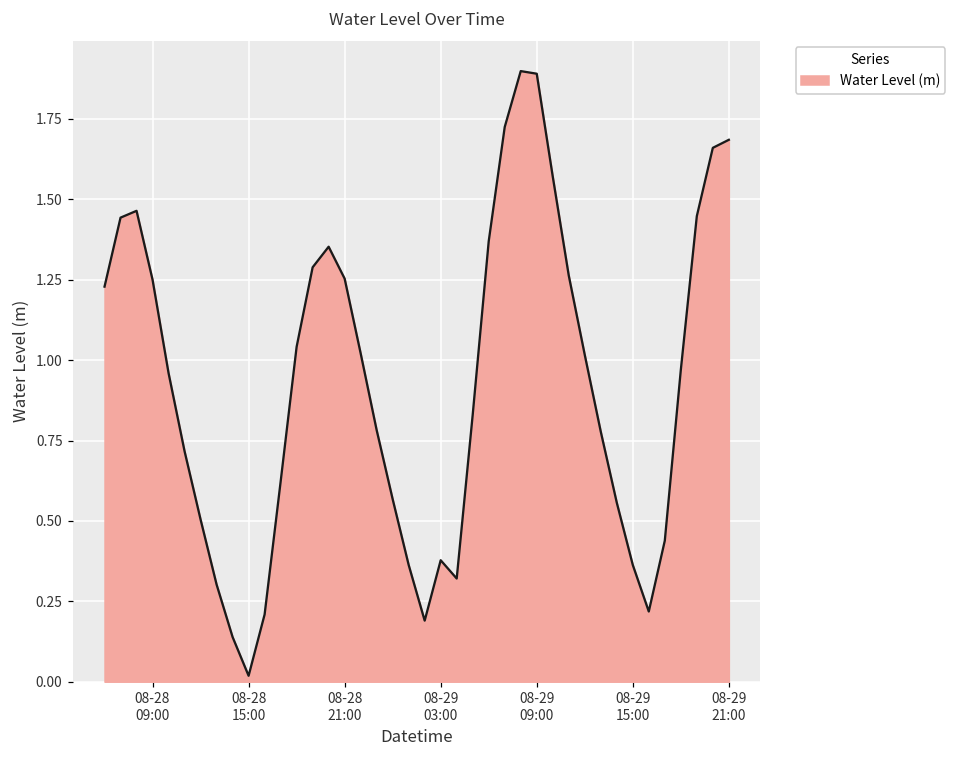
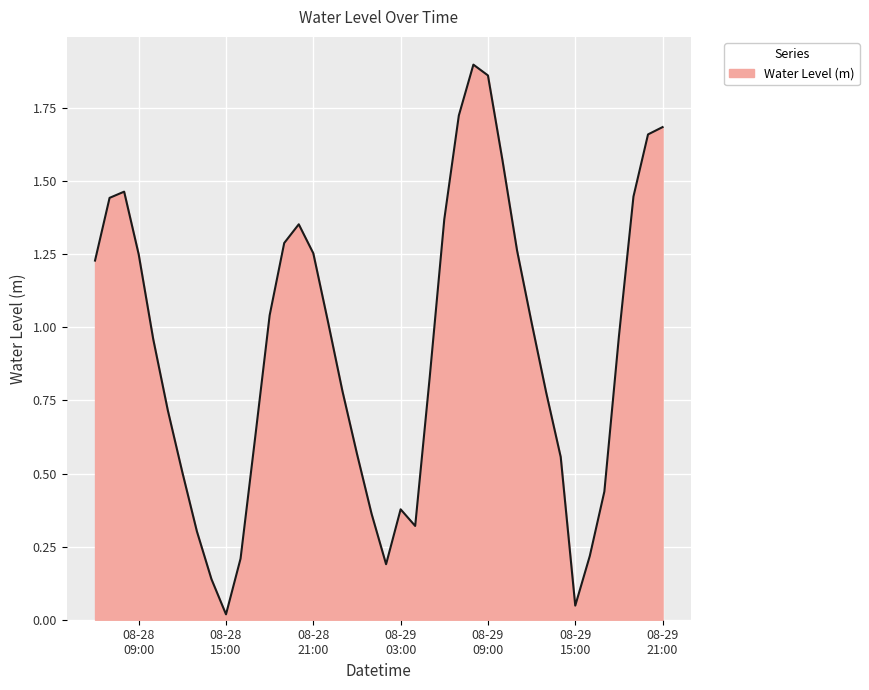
08-29 09:00: 1.89 -> 1.86
08-29 15:00: 0.36 -> 0.05
